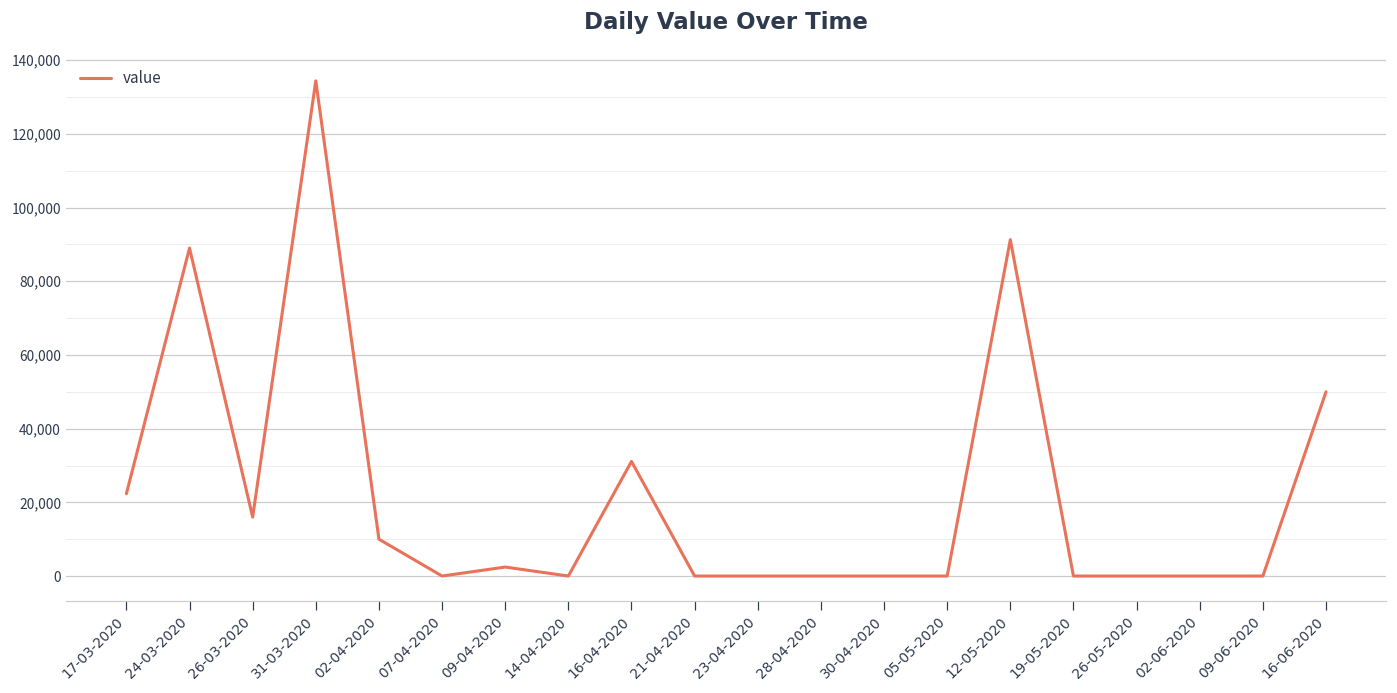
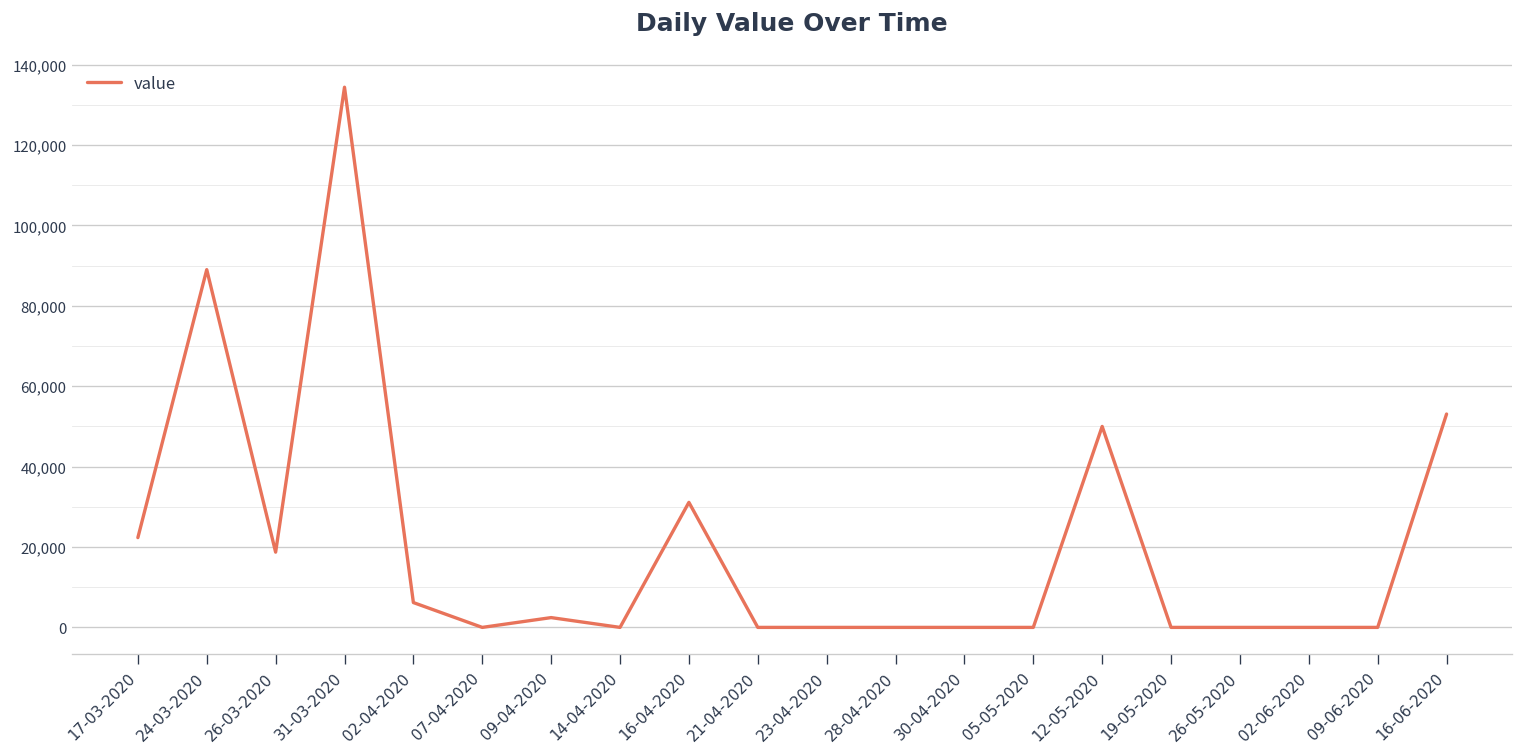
26-03-2020: 16,000 -> 19,000
02-04-2020: 10,000 -> 6,000
12-05-2020: 91,000 -> 50,000
16-06-2020: 50,000 -> 53,000
